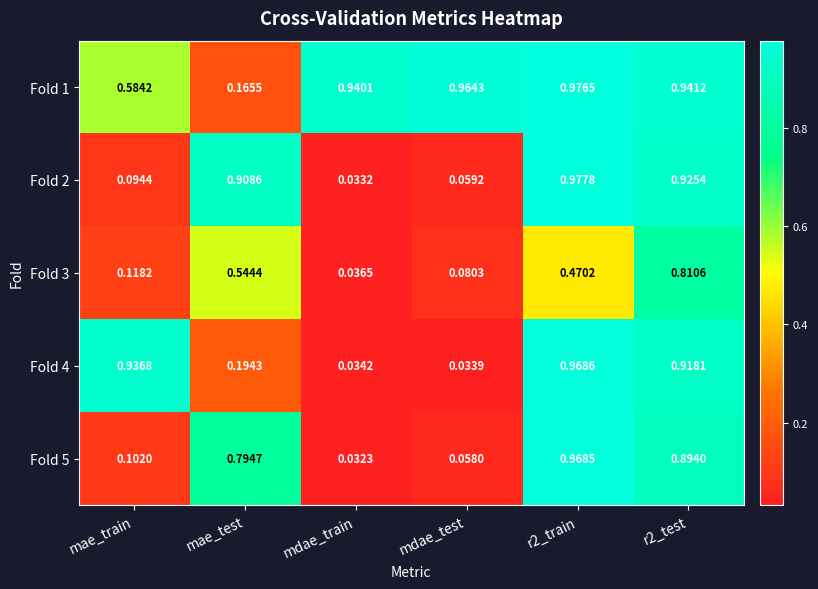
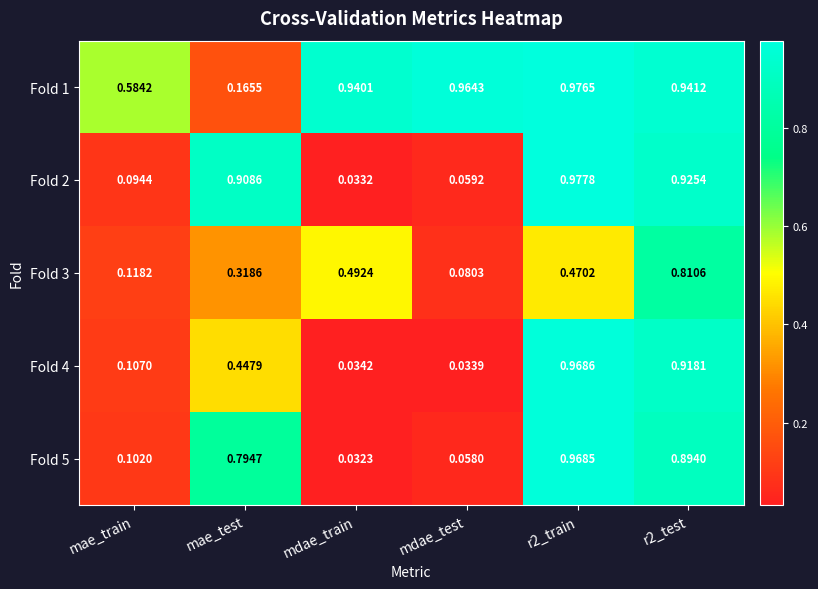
Fold 3, mae_test: 0.5444 -> 0.3186
Fold 3, mdae_train: 0.0365 -> 0.4924
Fold 4, mae_train: 0.9368 -> 0.1070
Fold 4, mae_test: 0.1943 -> 0.4479
